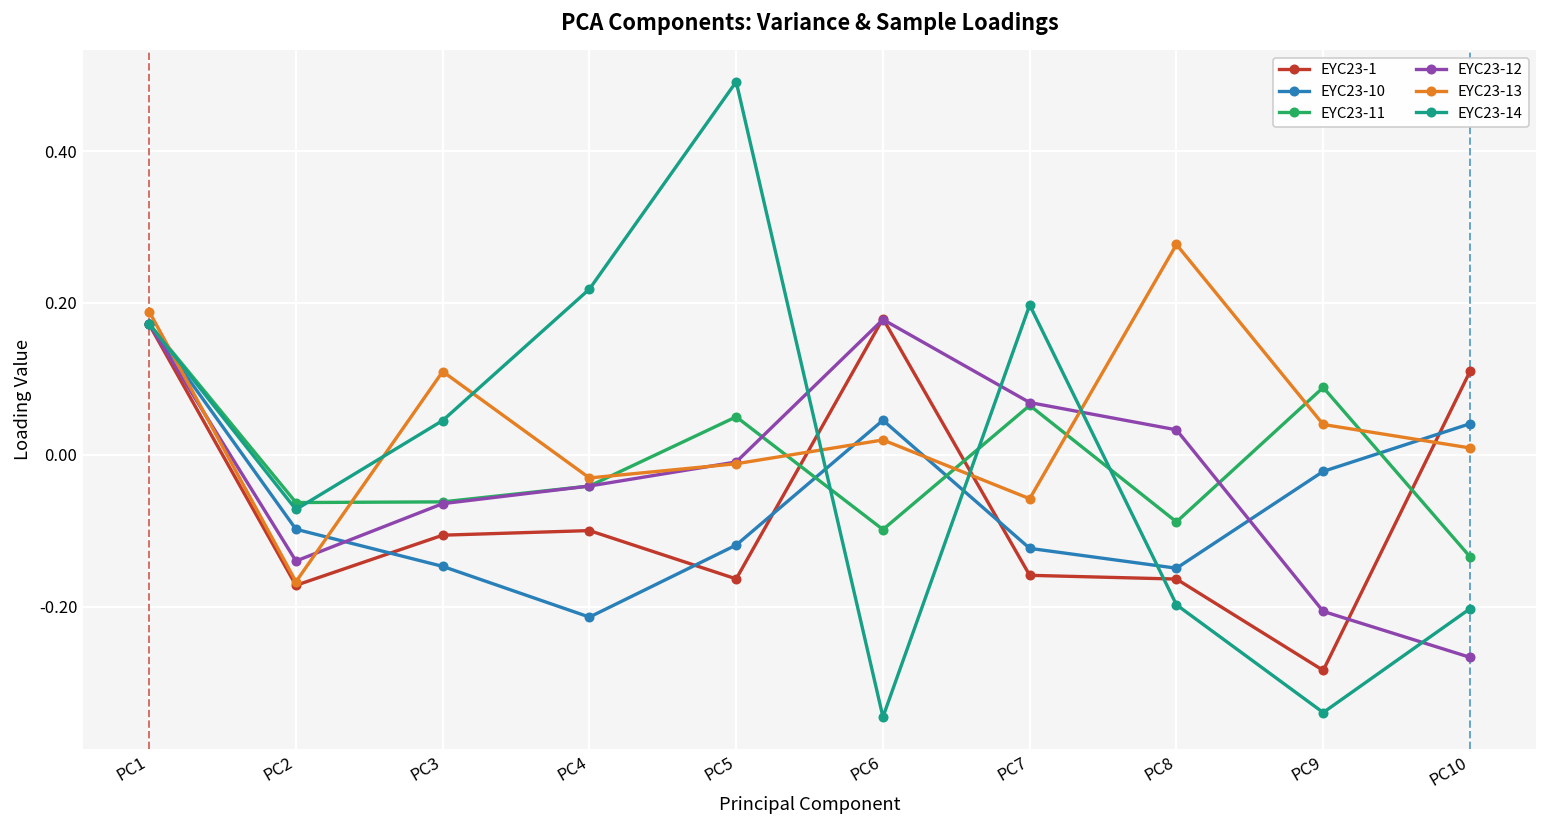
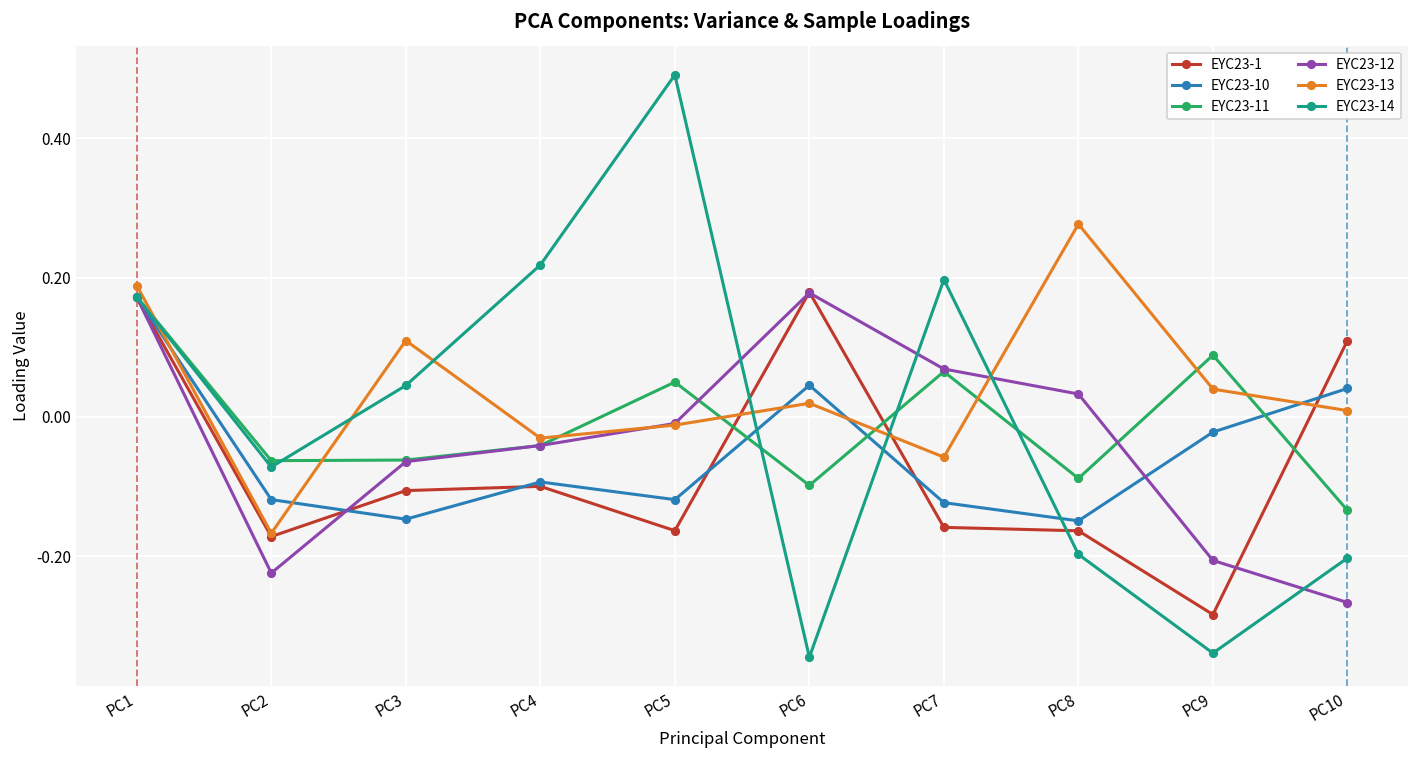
EYC23-10, PC2: -0.10 -> -0.12
EYC23-12, PC2: -0.14 -> -0.22
EYC23-10, PC4: -0.21 -> -0.09
